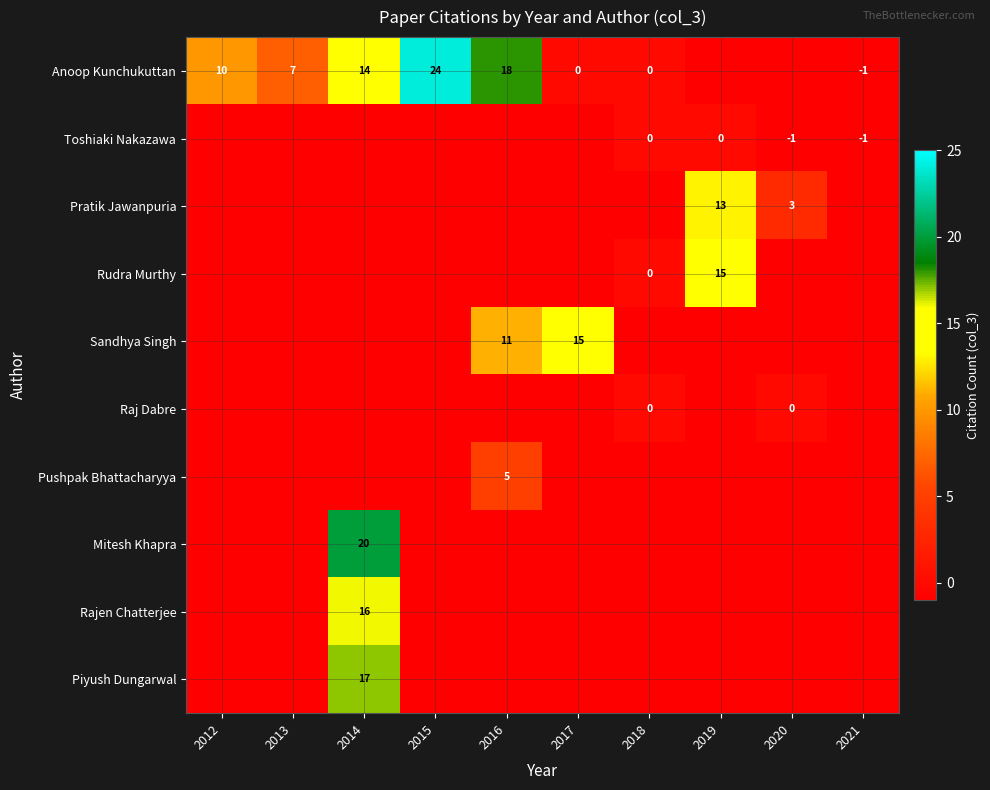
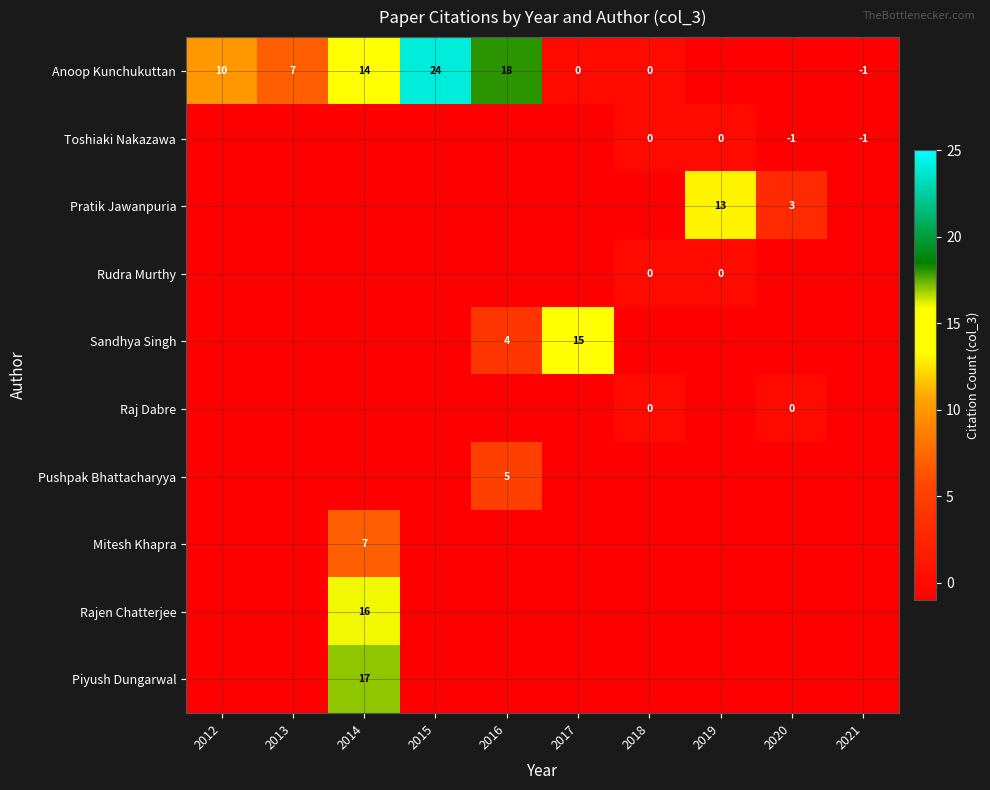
Rudra Murthy, 2019: 15 -> 0
Sandhya Singh, 2016: 11 -> 4
Mitesh Khapra, 2014: 20 -> 7
